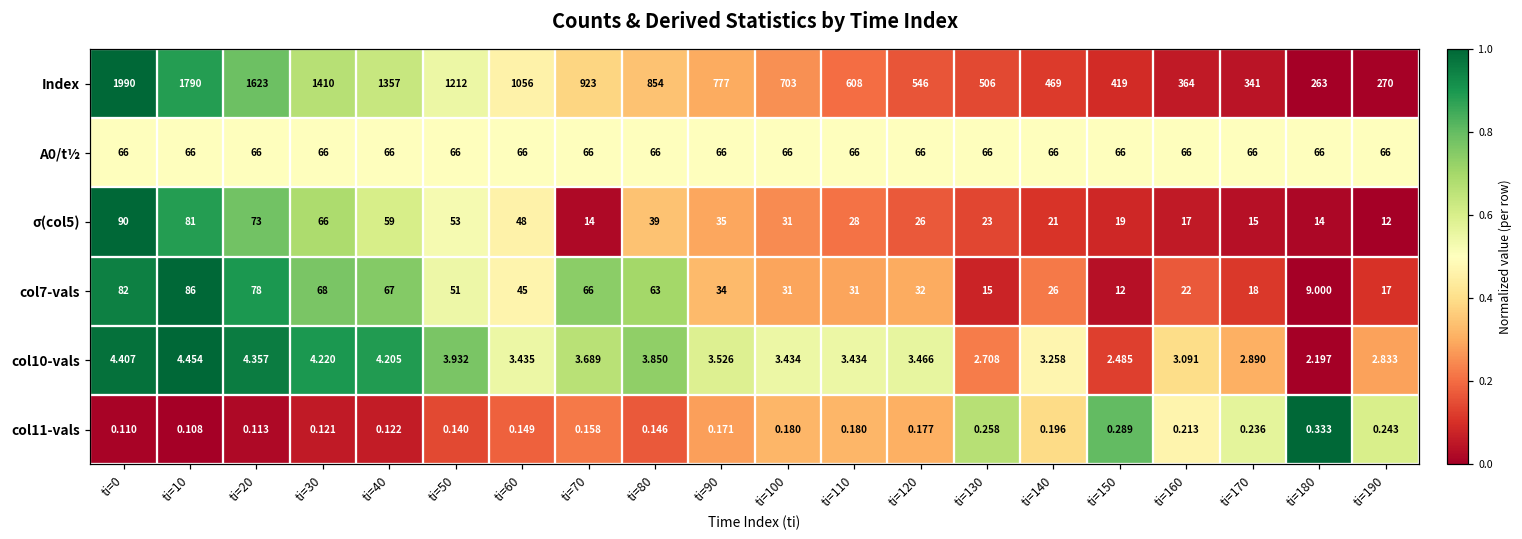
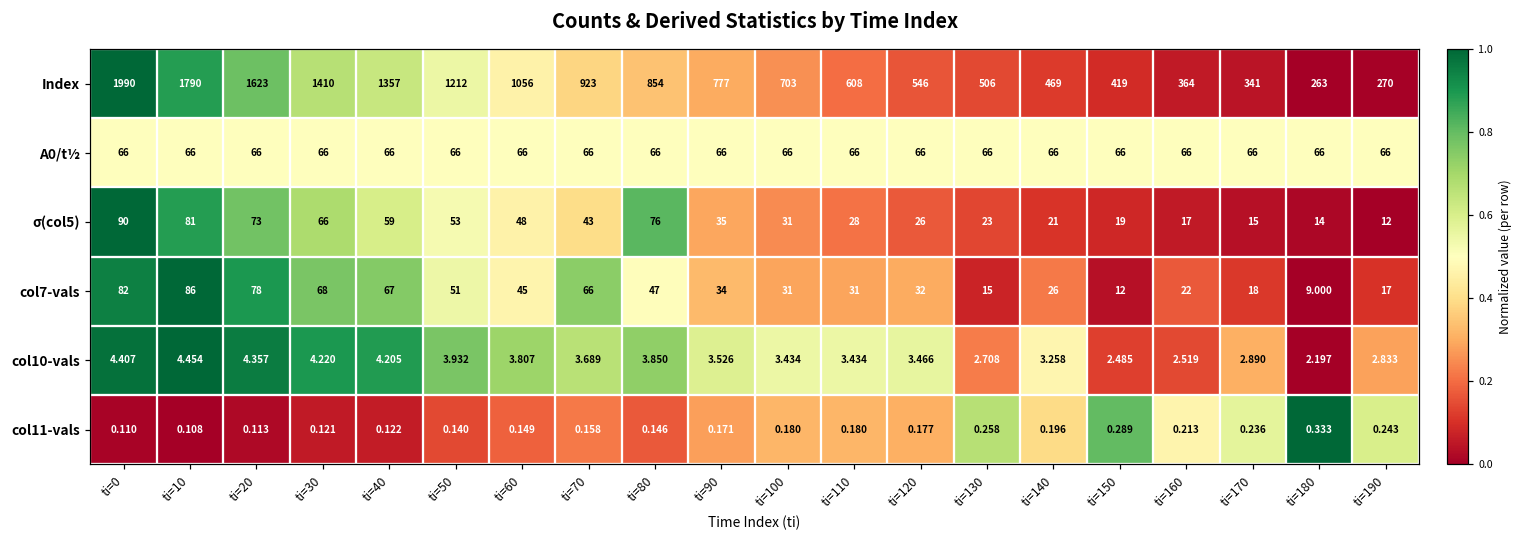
σ(col5), ti=70: 14 -> 43
σ(col5), ti=80: 39 -> 76
col7-vals, ti=80: 63 -> 47
col10-vals, ti=60: 3.435 -> 3.807
col10-vals, ti=160: 3.091 -> 2.519
